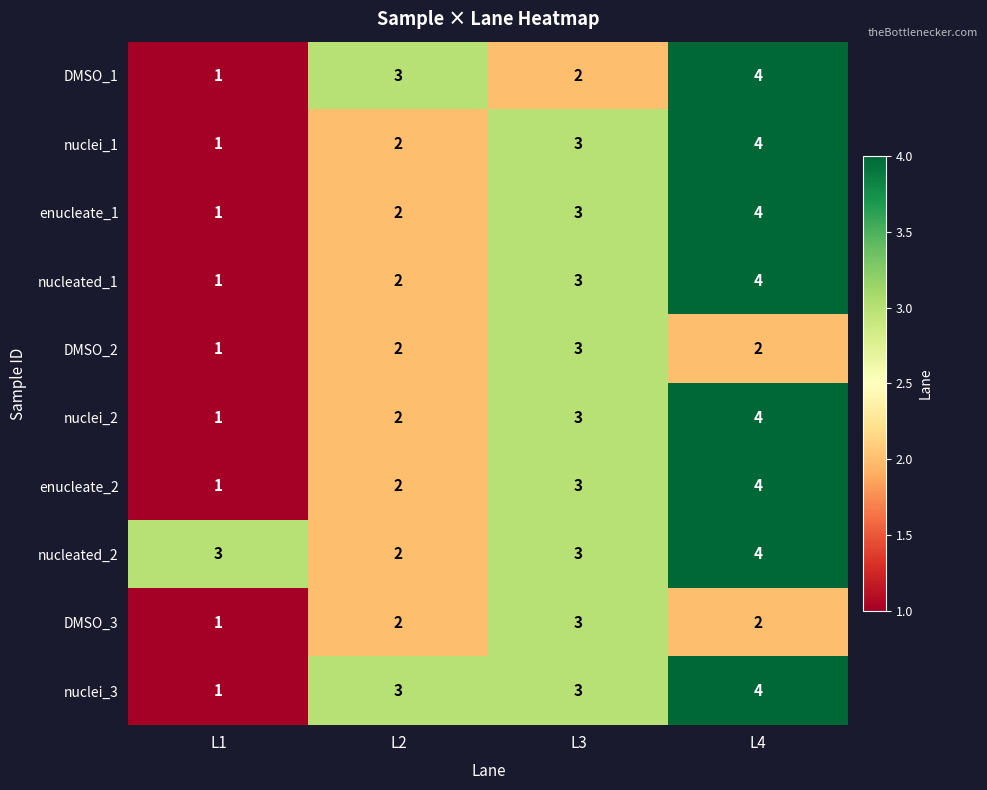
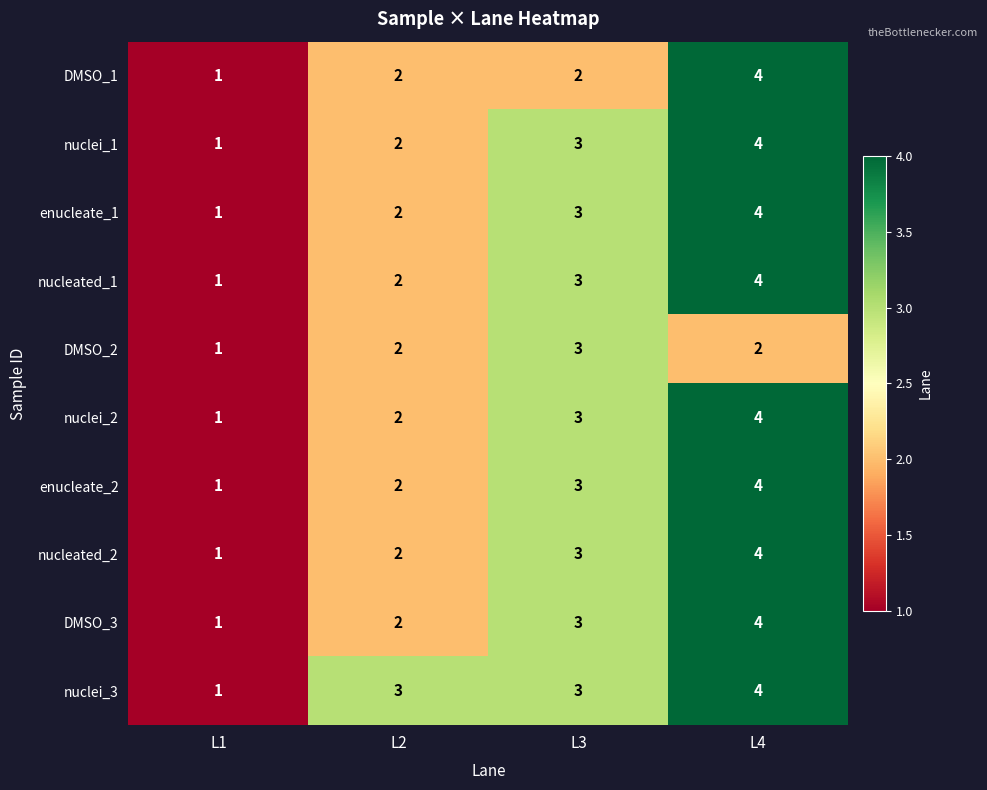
DMSO_1, L2: 3 -> 2
nucleated_2, L1: 3 -> 1
DMSO_3, L4: 2 -> 4
